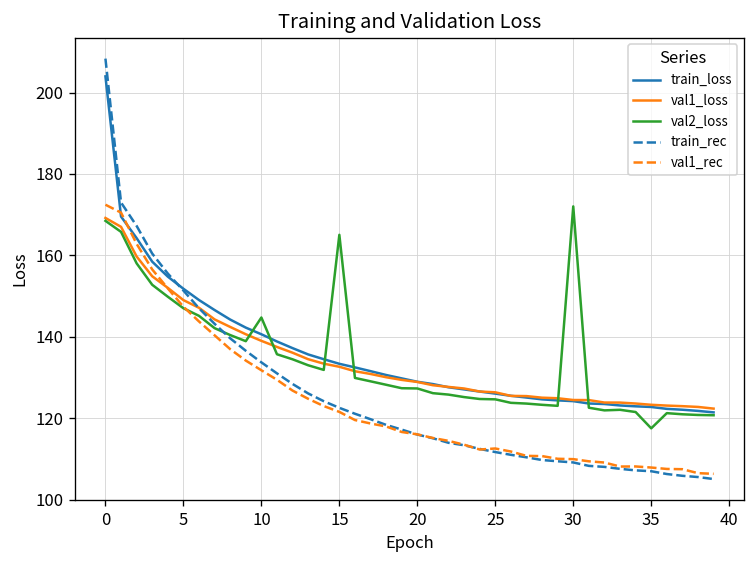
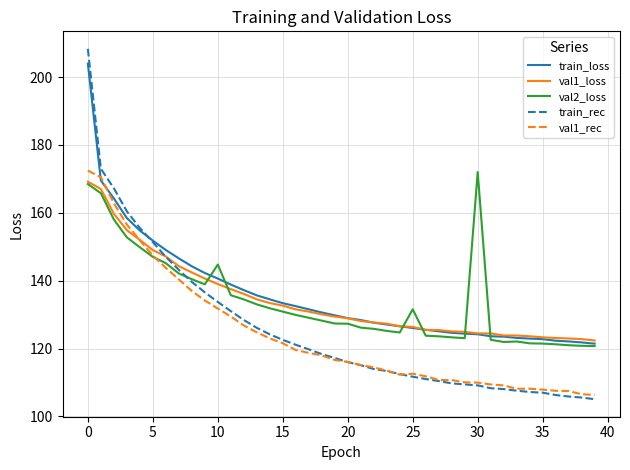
val2_loss, 15: 165 -> 131
val2_loss, 25: 125 -> 132
val2_loss, 35: 118 -> 121
